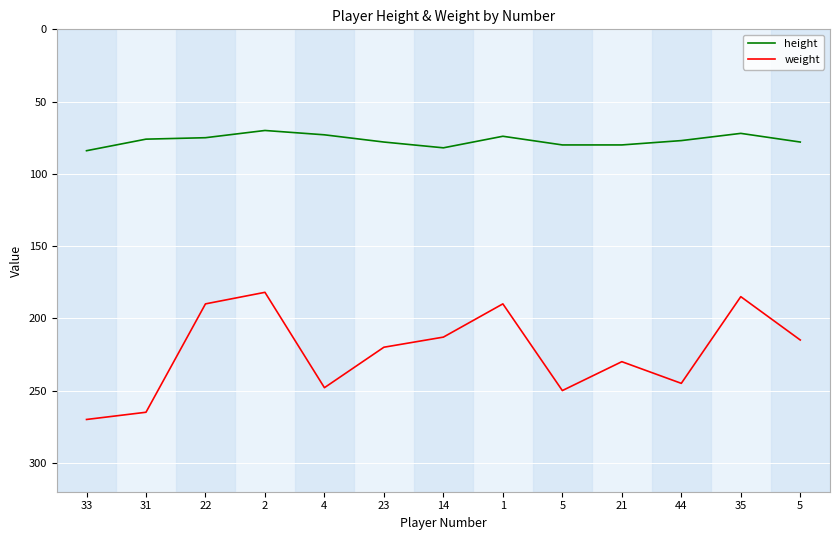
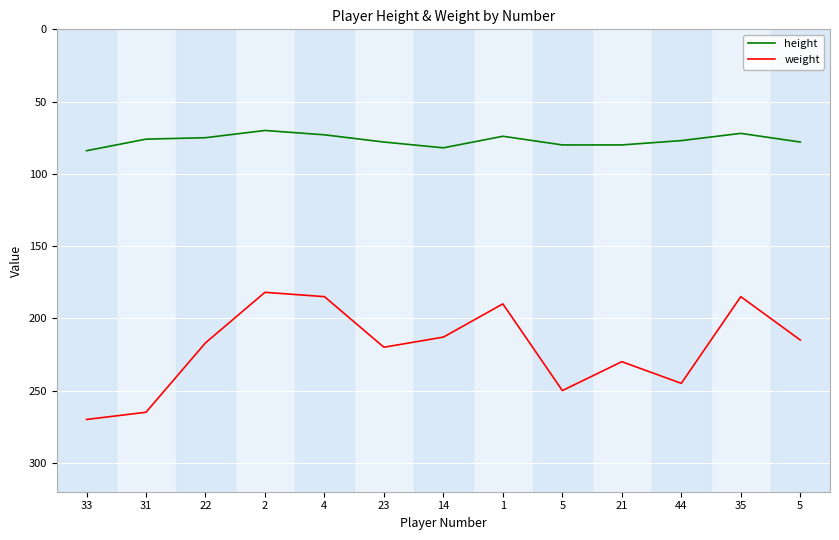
weight, 22: 190 -> 217
weight, 4: 248 -> 185
